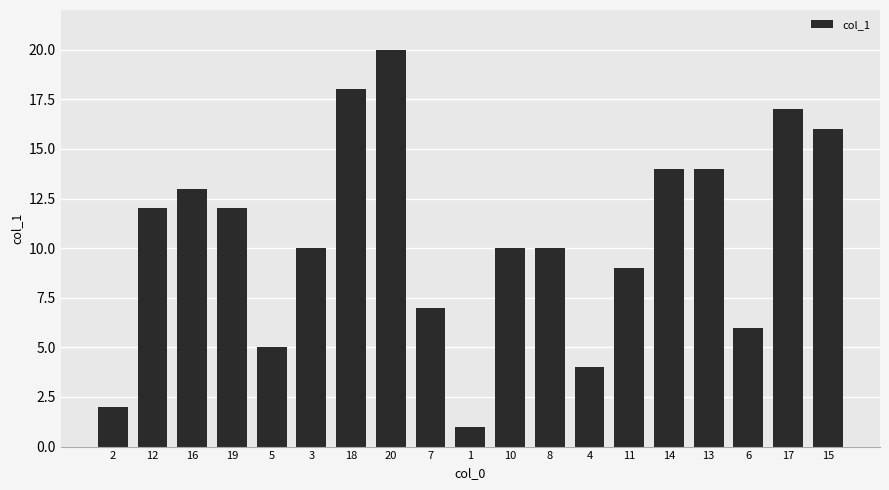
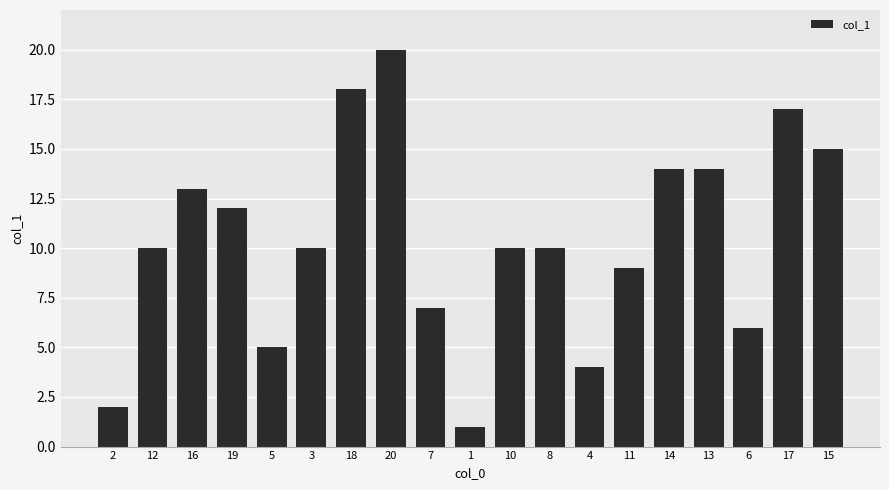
12: 12 -> 10
15: 16 -> 15
